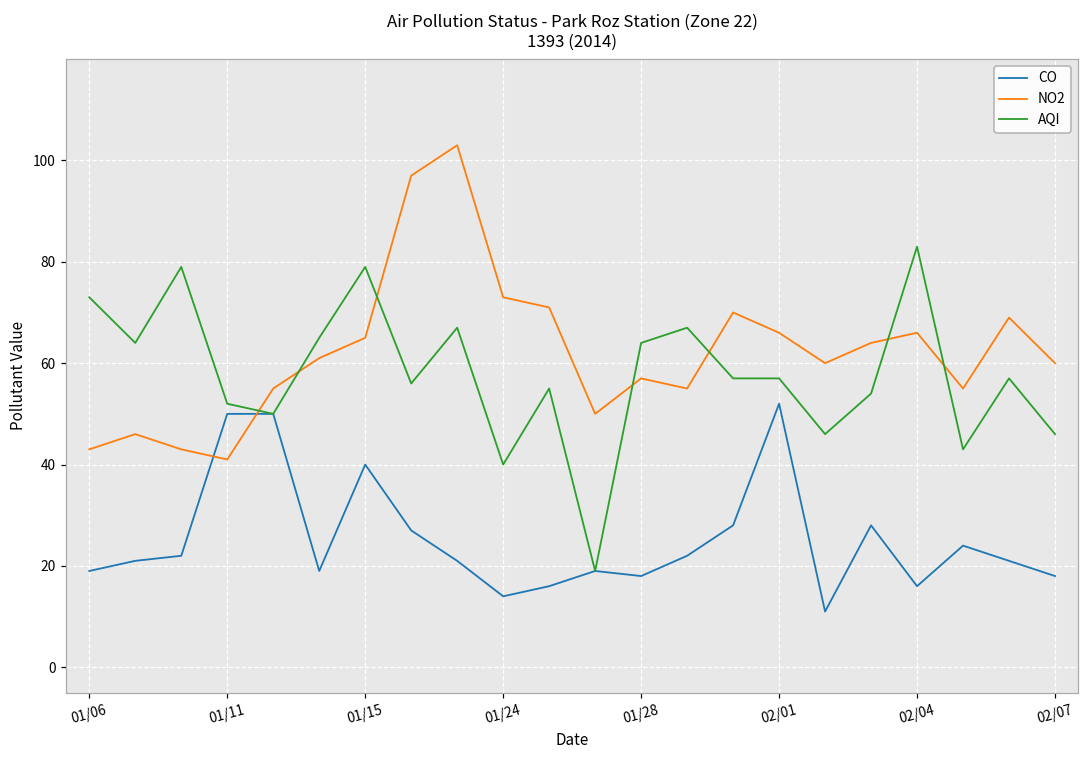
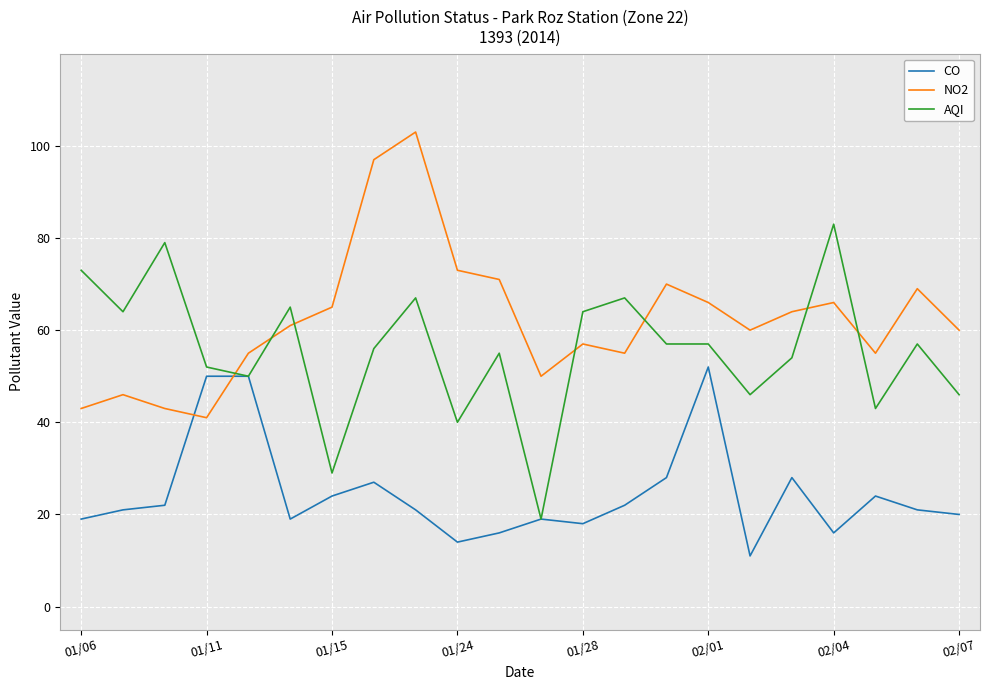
CO, 01/15: 40 -> 24
AQI, 01/15: 79 -> 29
CO, 02/07: 18 -> 20
